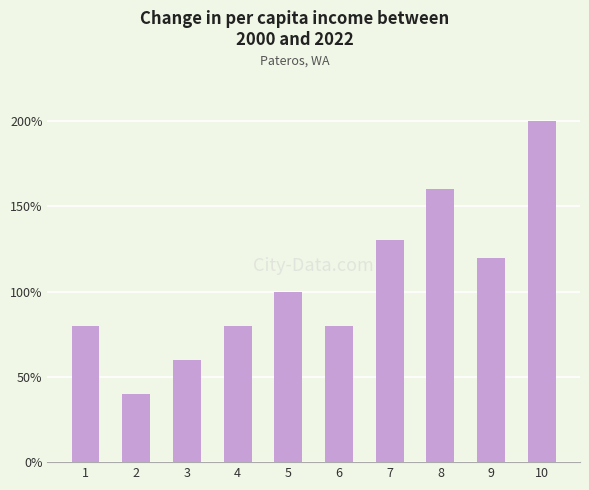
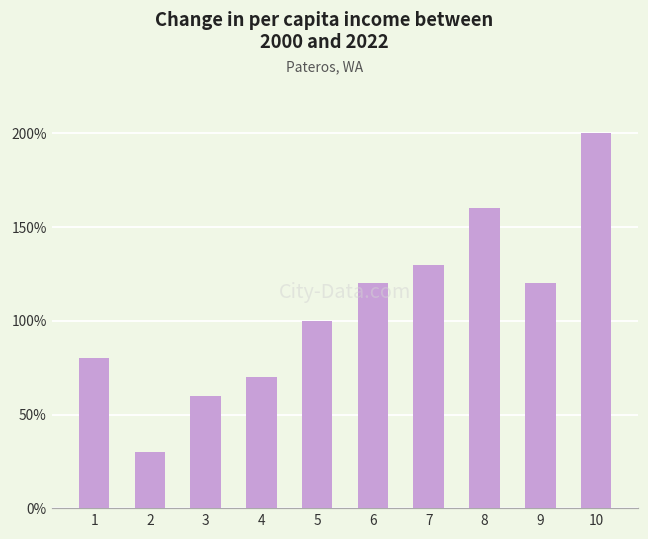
2: 40% -> 30%
4: 80% -> 70%
6: 80% -> 120%
